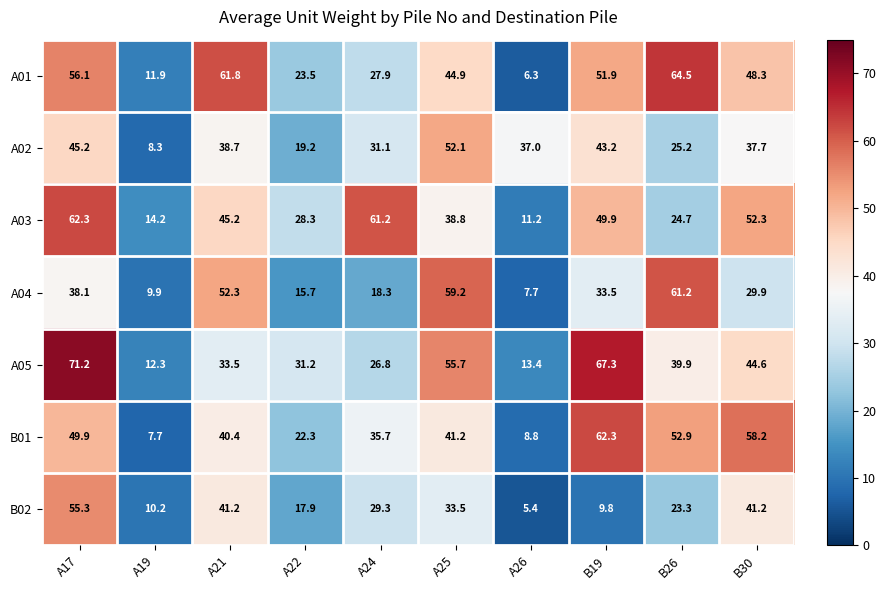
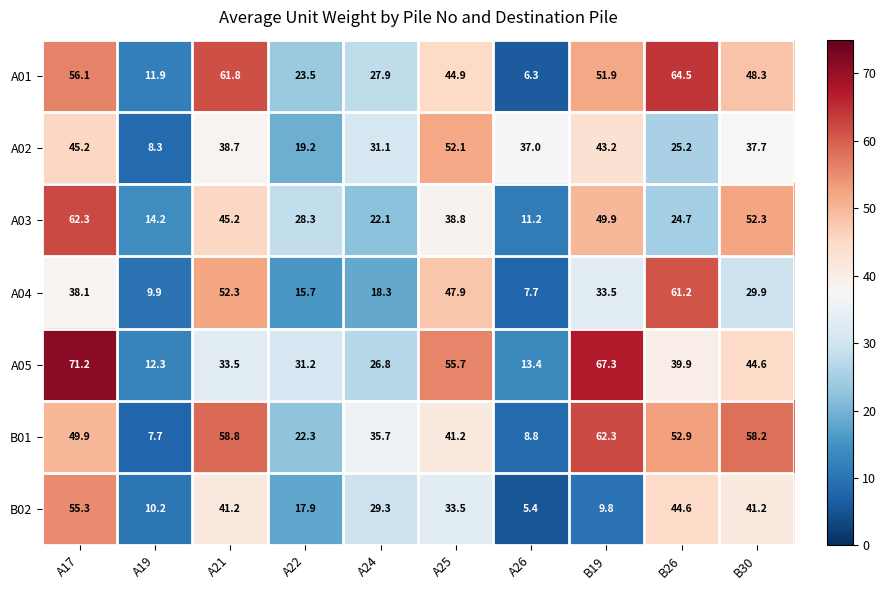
A03, A24: 61.2 -> 22.1
A04, A25: 59.2 -> 47.9
B01, A21: 40.4 -> 58.8
B02, B26: 23.3 -> 44.6
